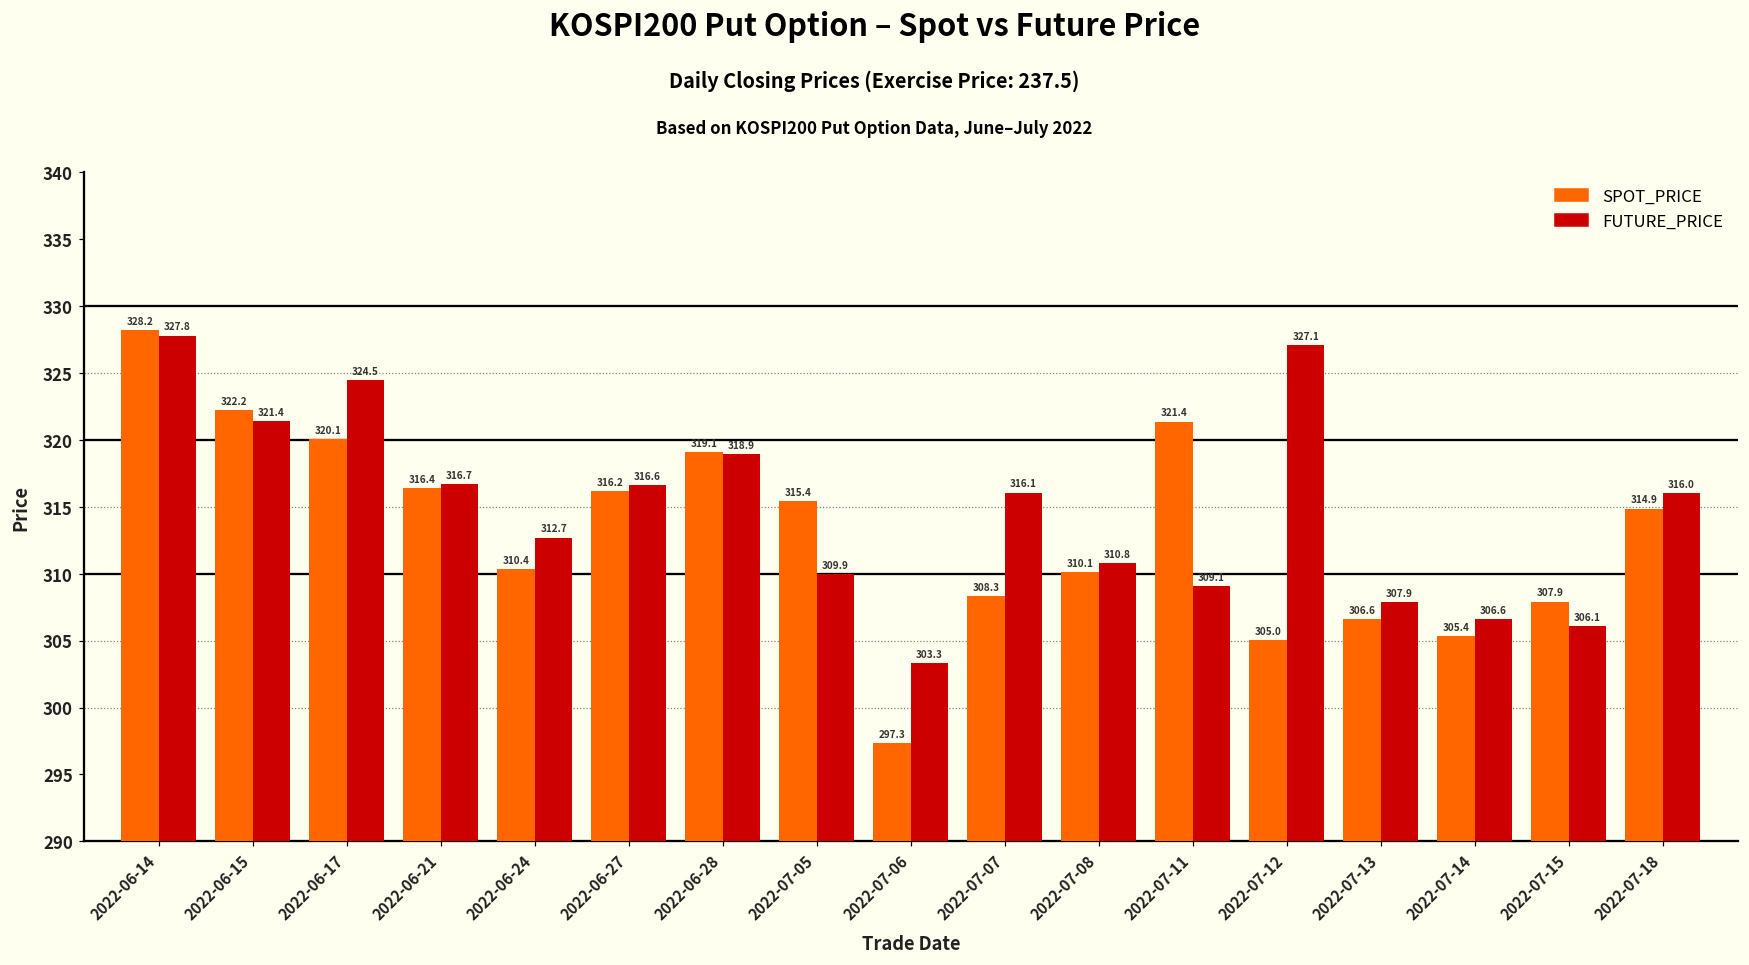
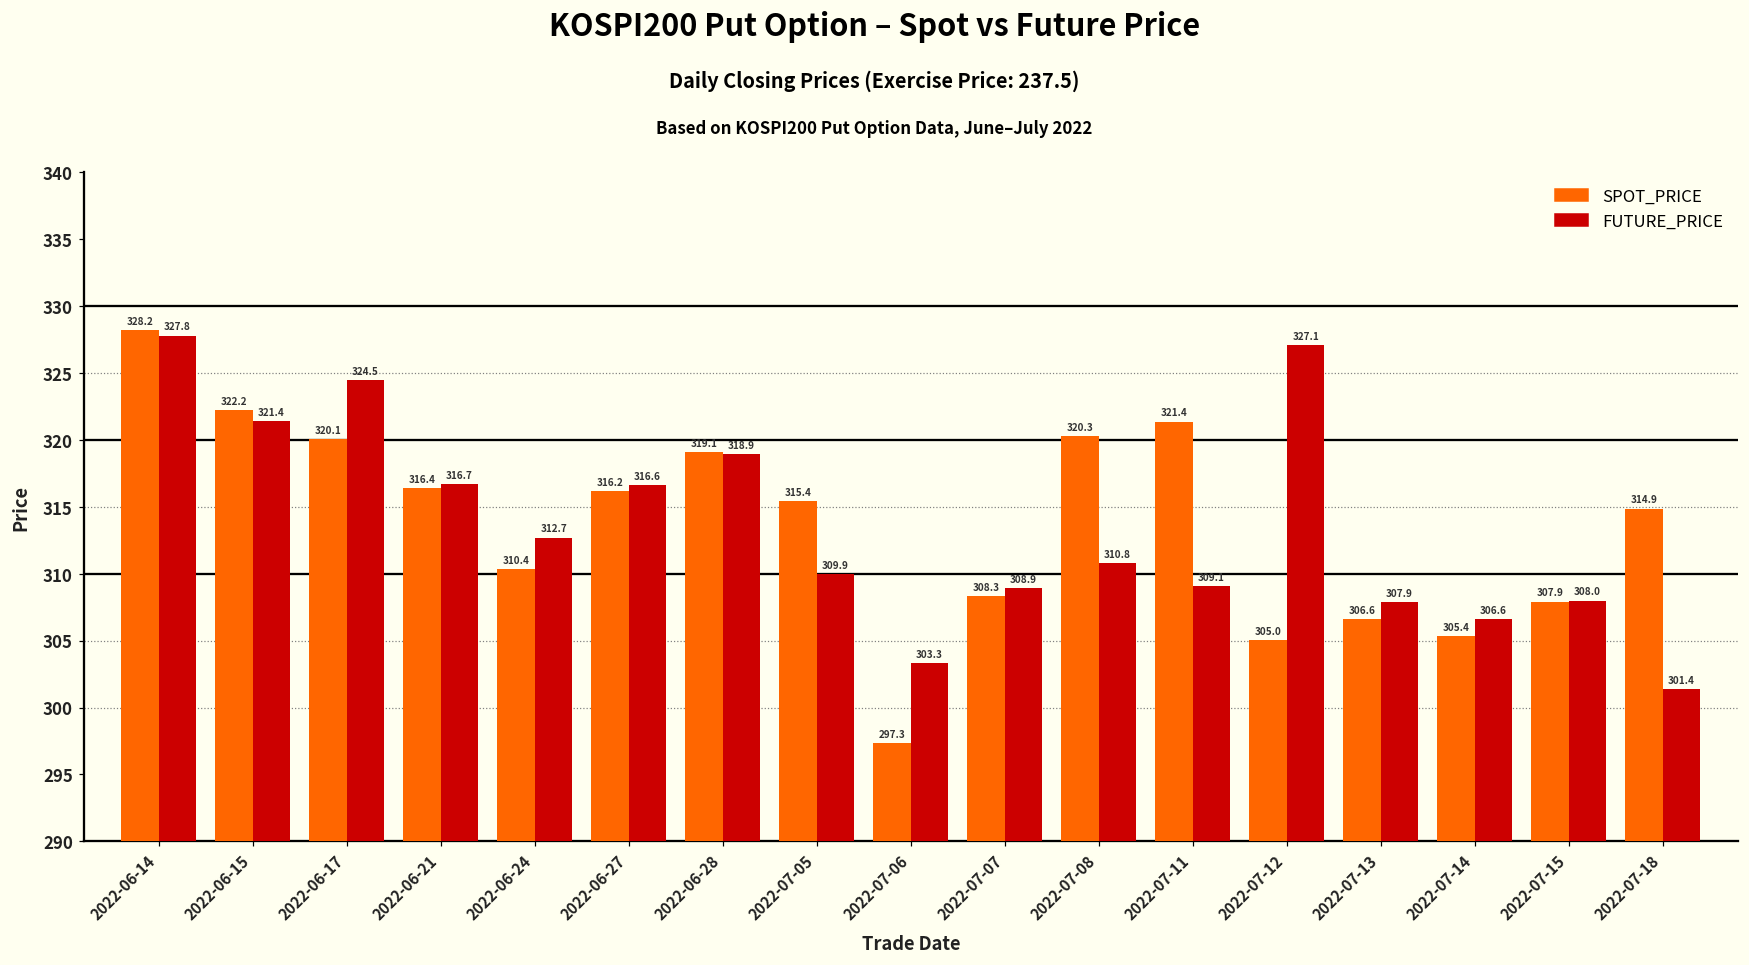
FUTURE_PRICE, 2022-07-07: 316.1 -> 308.9
SPOT_PRICE, 2022-07-08: 310.1 -> 320.3
FUTURE_PRICE, 2022-07-15: 306.1 -> 308.0
FUTURE_PRICE, 2022-07-18: 316.0 -> 301.4
